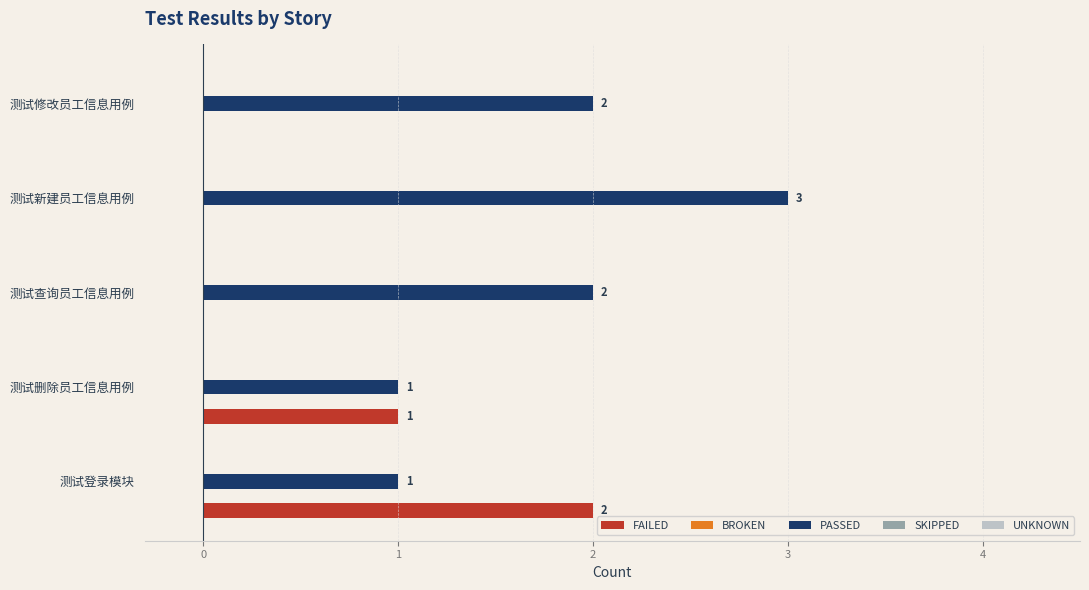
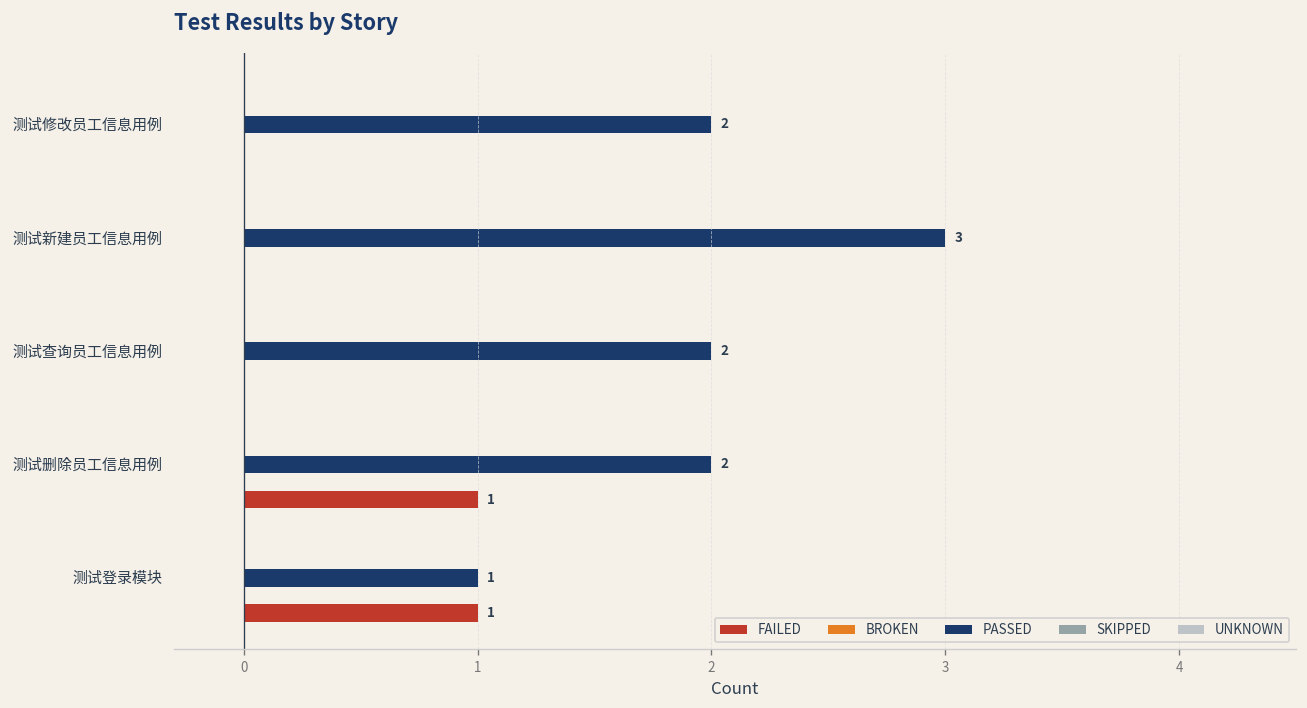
PASSED, 测试删除员工信息用例: 1 -> 2
FAILED, 测试登录模块: 2 -> 1
